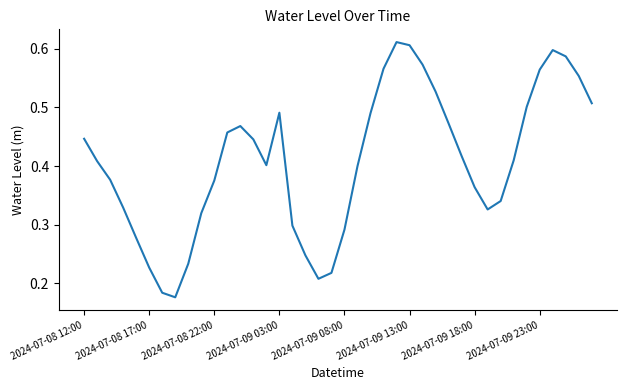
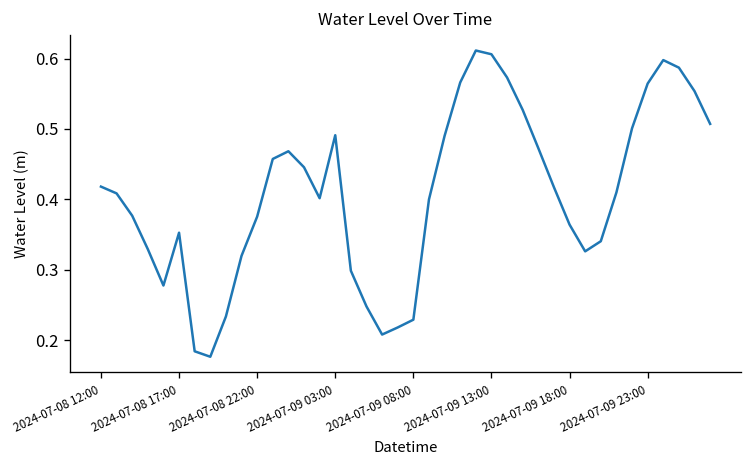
2024-07-08 12:00: 0.45 -> 0.42
2024-07-08 17:00: 0.23 -> 0.35
2024-07-09 08:00: 0.29 -> 0.23
